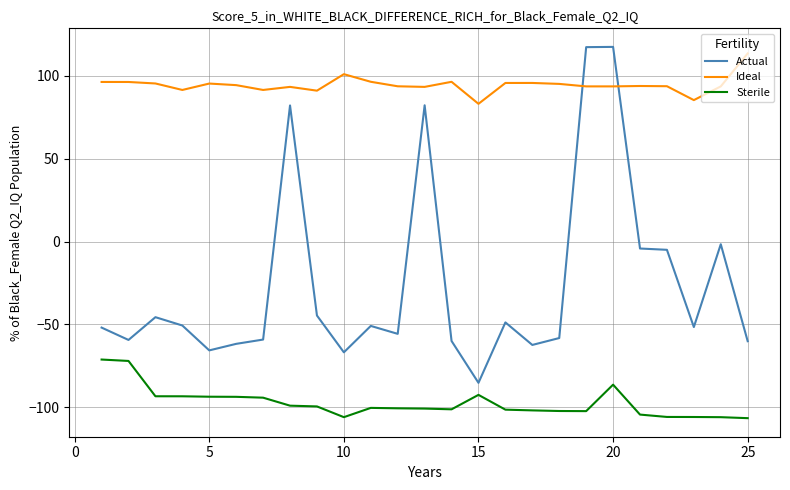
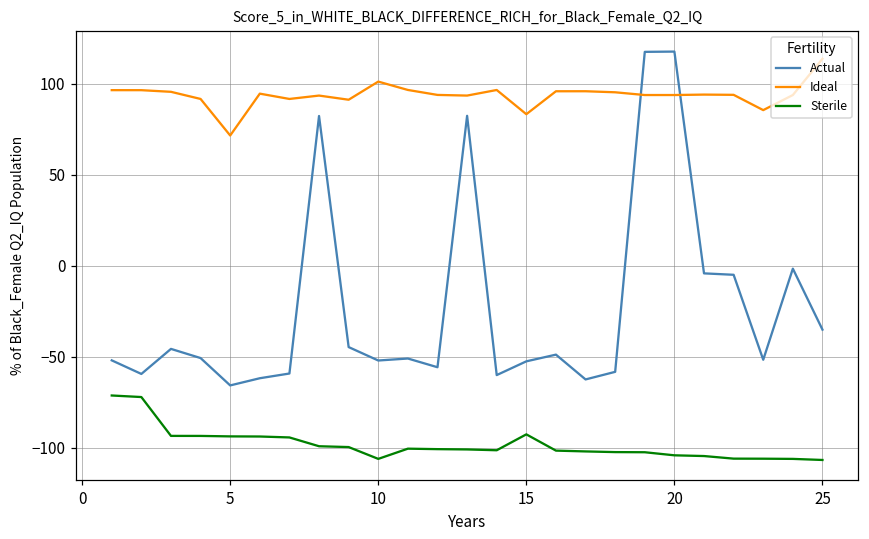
Ideal, 5: 95 -> 72
Actual, 10: -67 -> -52
Actual, 15: -85 -> -52
Sterile, 20: -86 -> -104
Actual, 25: -60 -> -35
